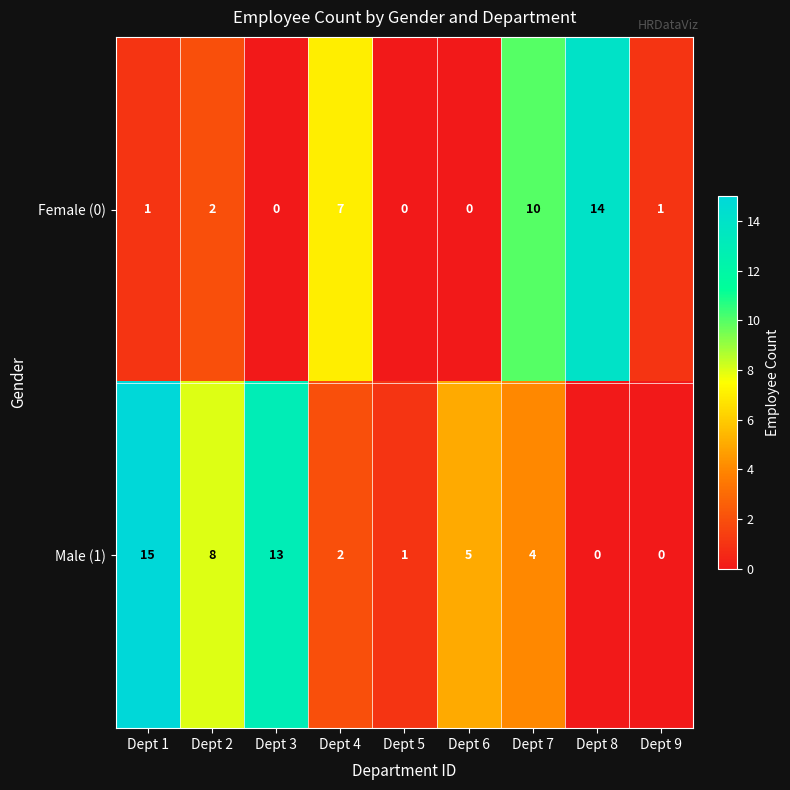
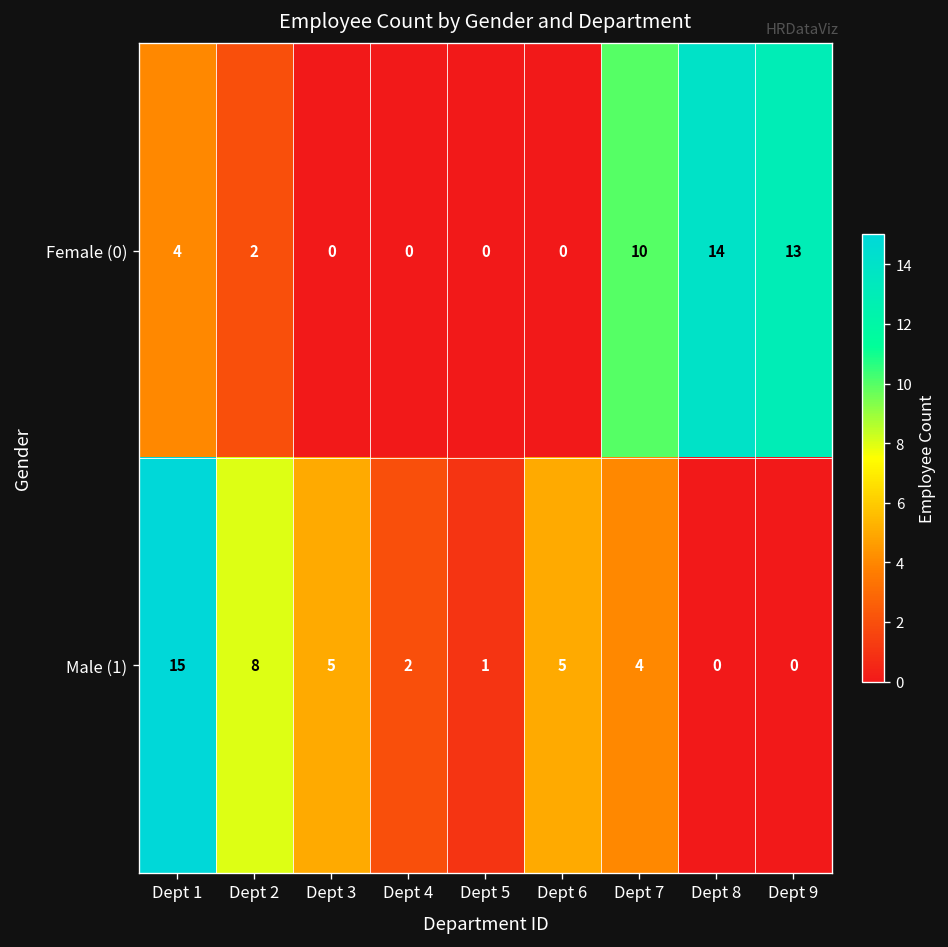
Female (0), Dept 1: 1 -> 4
Female (0), Dept 4: 7 -> 0
Female (0), Dept 9: 1 -> 13
Male (1), Dept 3: 13 -> 5
